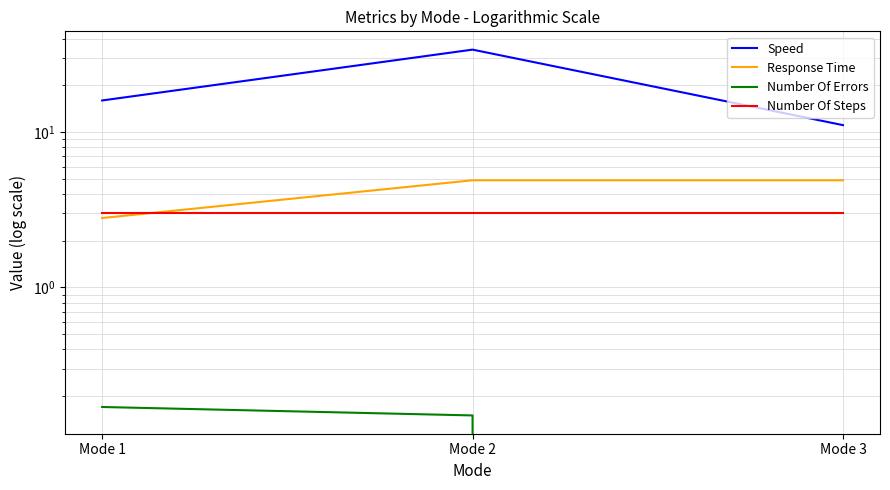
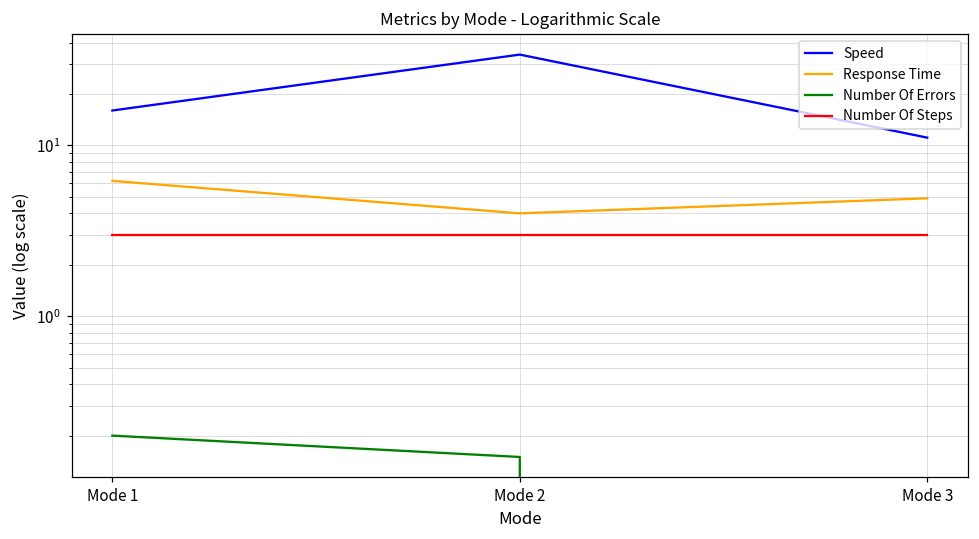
Response Time, Mode 1: 2.8 -> 6.2
Number Of Errors, Mode 1: 0.17 -> 0.20
Response Time, Mode 2: 4.9 -> 4.0
